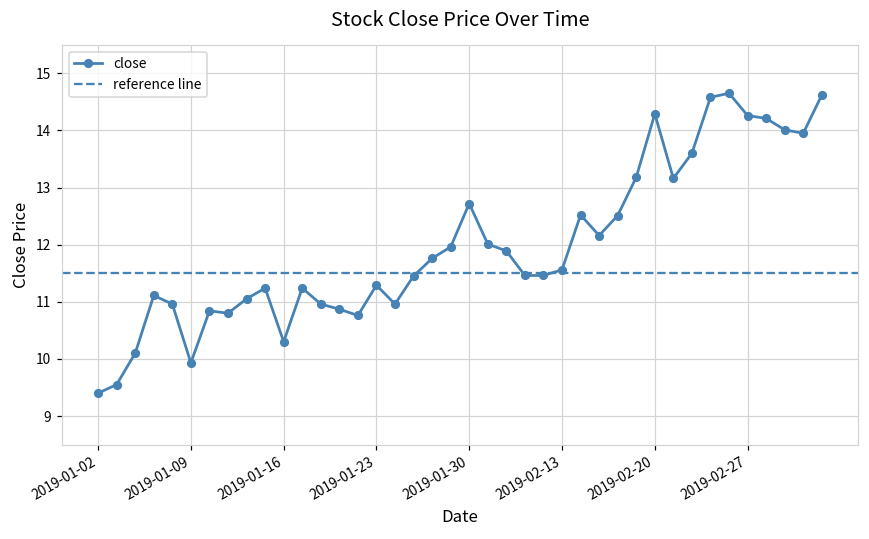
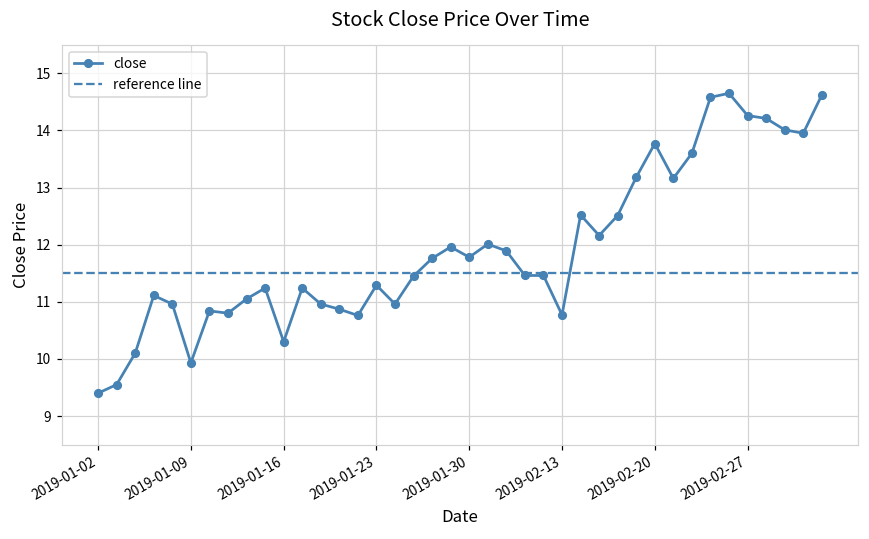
2019-01-30: 12.7 -> 11.8
2019-02-13: 11.6 -> 10.8
2019-02-20: 14.3 -> 13.8
